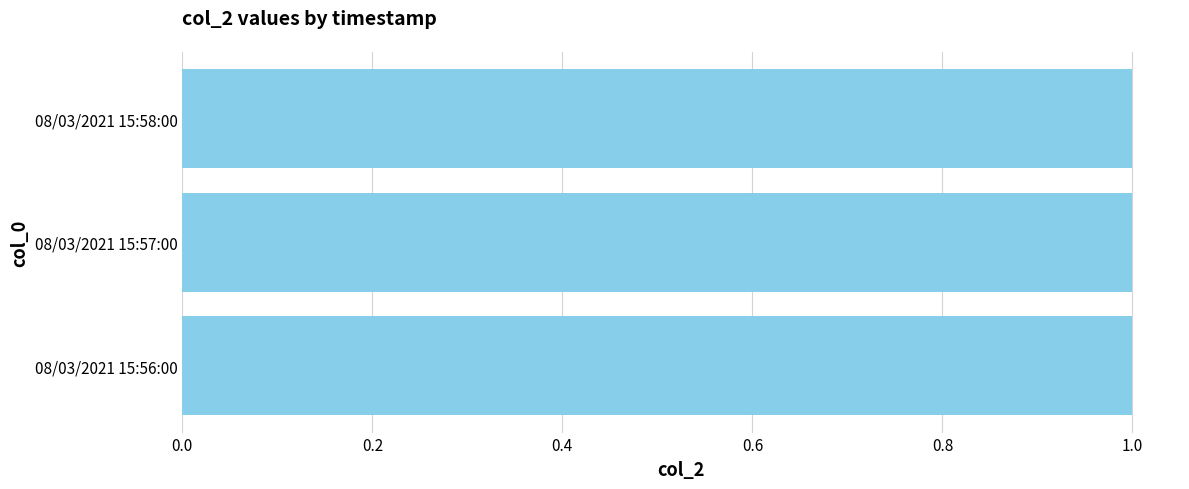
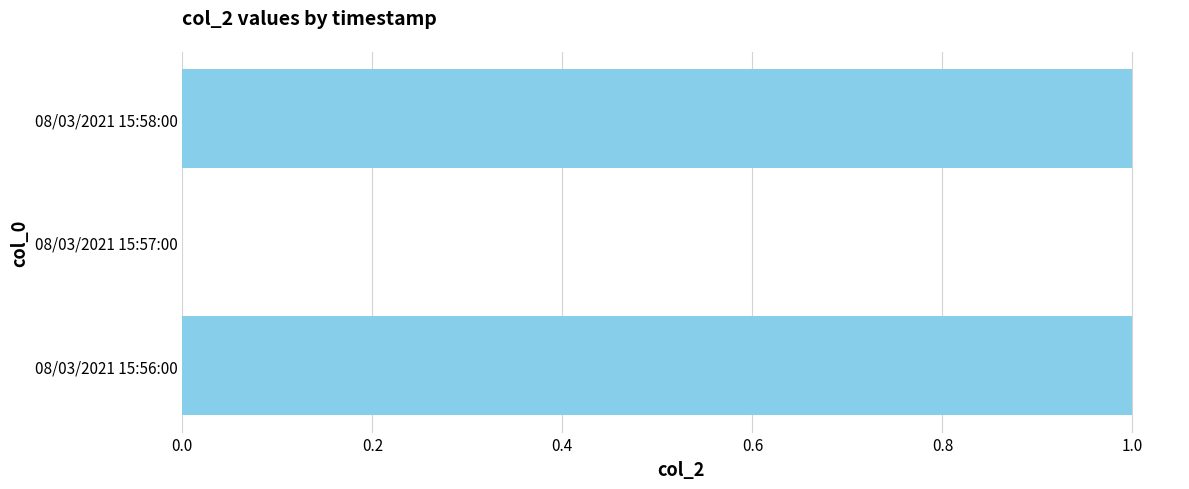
08/03/2021 15:57:00: 1 -> 0
